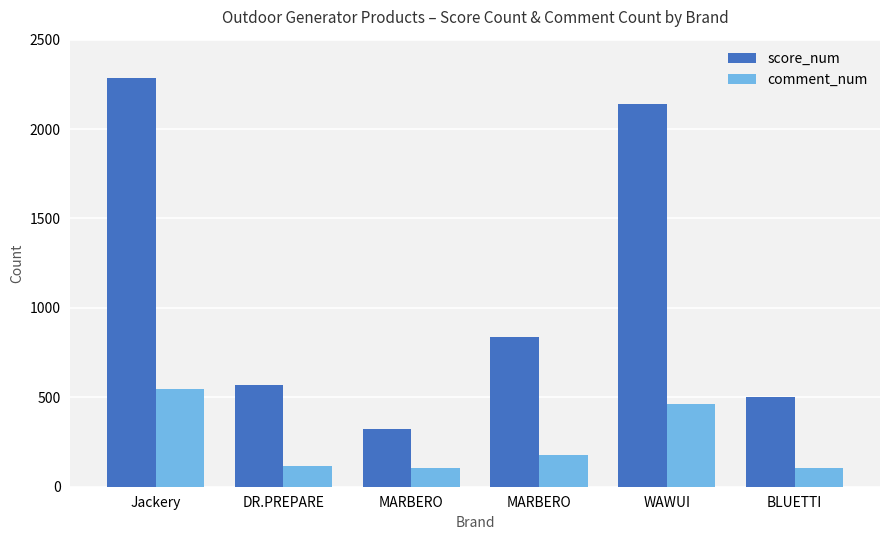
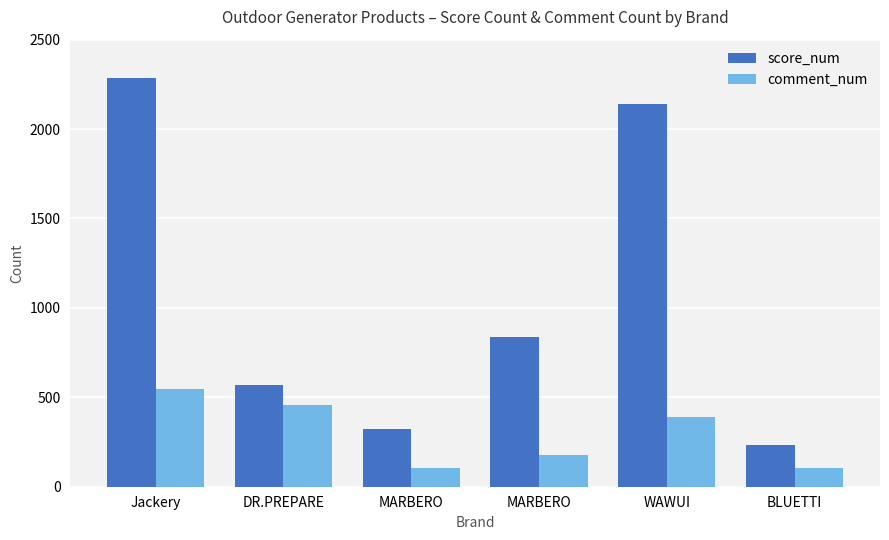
comment_num, DR.PREPARE: 120 -> 460
comment_num, WAWUI: 460 -> 390
score_num, BLUETTI: 500 -> 230
